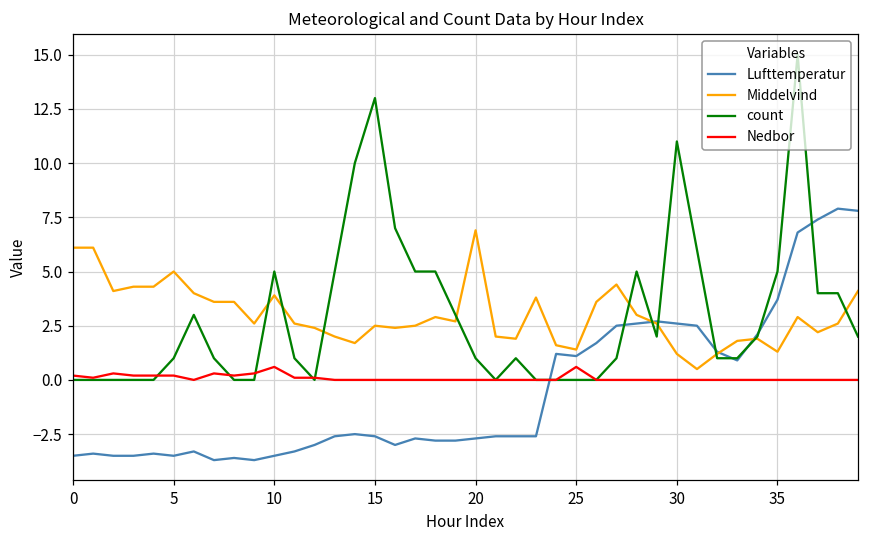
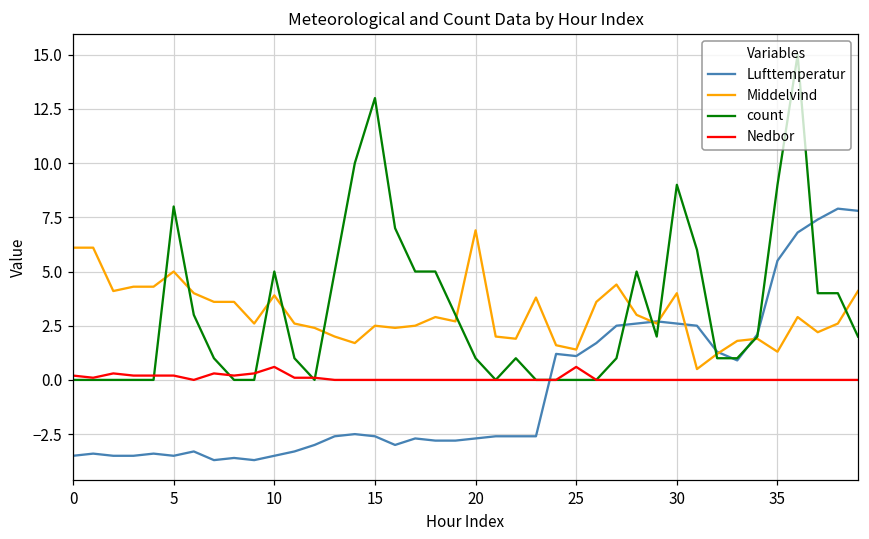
count, 5: 1 -> 8
Middelvind, 30: 1.2 -> 4.0
count, 30: 11 -> 9
Lufttemperatur, 35: 3.7 -> 5.5
count, 35: 5 -> 9
